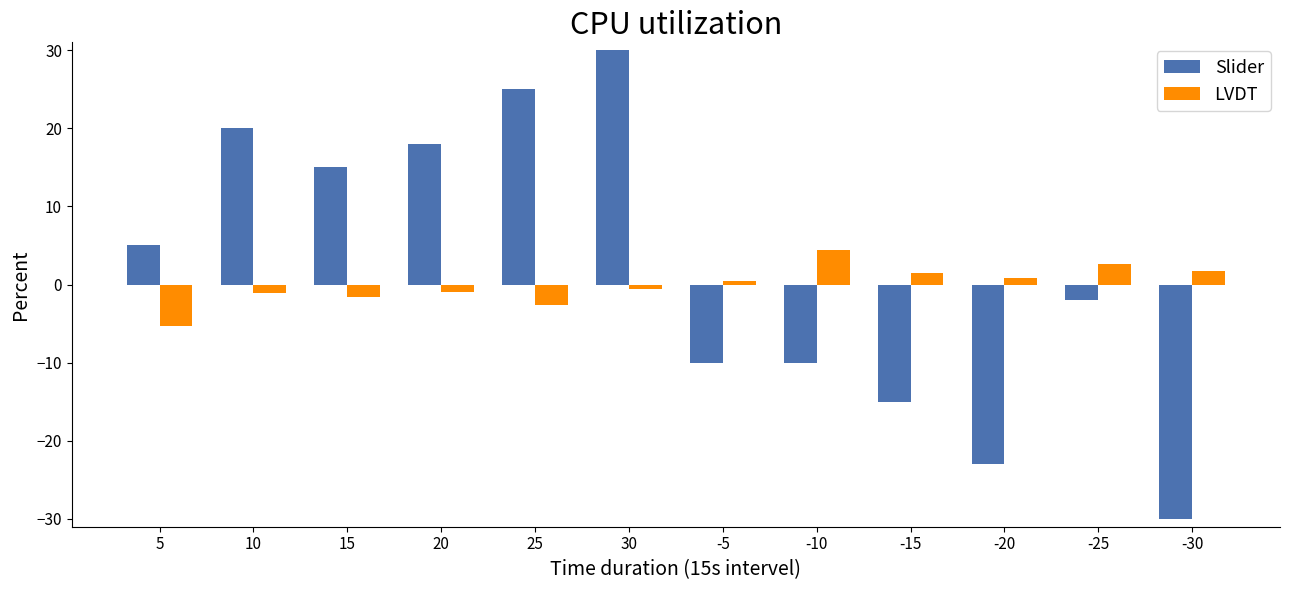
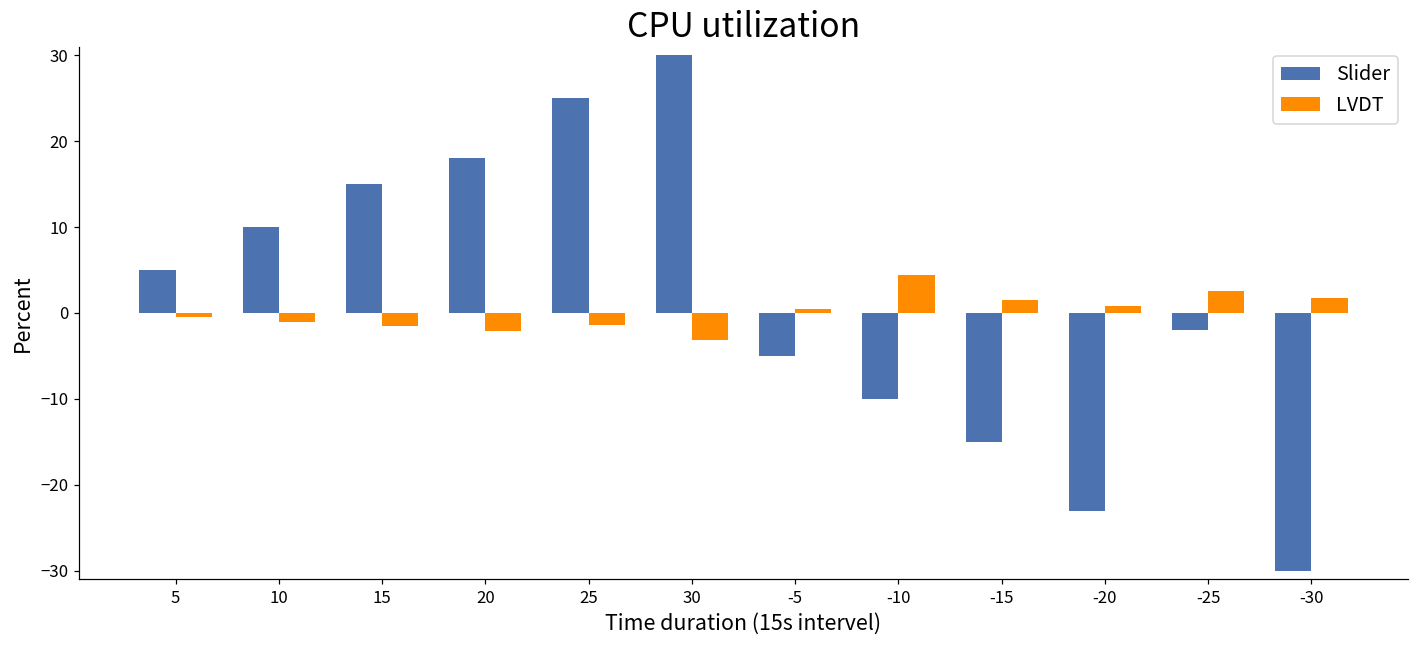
LVDT, 5: -5 -> -1
Slider, 10: 20 -> 10
LVDT, 20: -1 -> -2
LVDT, 25: -3 -> -1
LVDT, 30: -1 -> -3
Slider, -5: -10 -> -5
